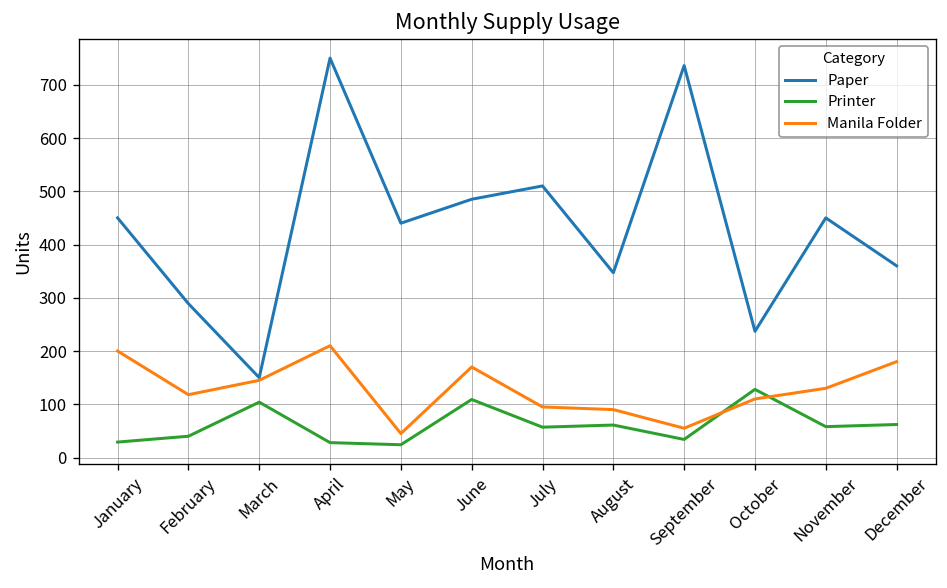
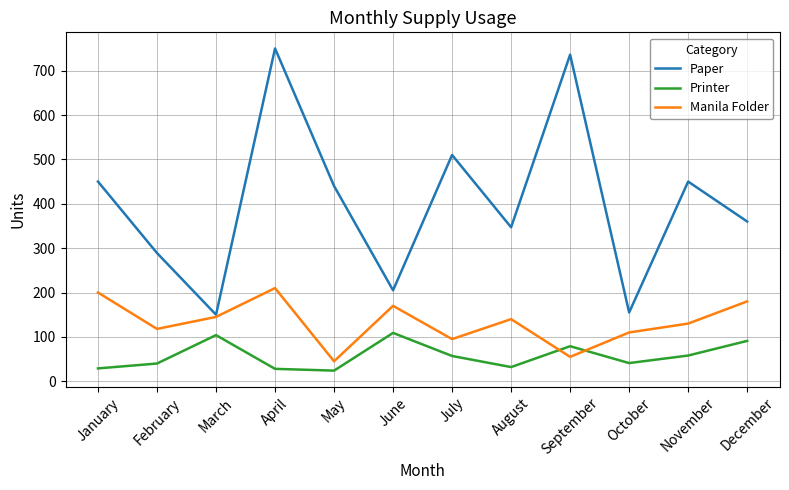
Paper, June: 490 -> 210
Printer, August: 60 -> 30
Manila Folder, August: 90 -> 140
Printer, September: 30 -> 80
Paper, October: 240 -> 160
Printer, October: 130 -> 40
Printer, December: 60 -> 90
